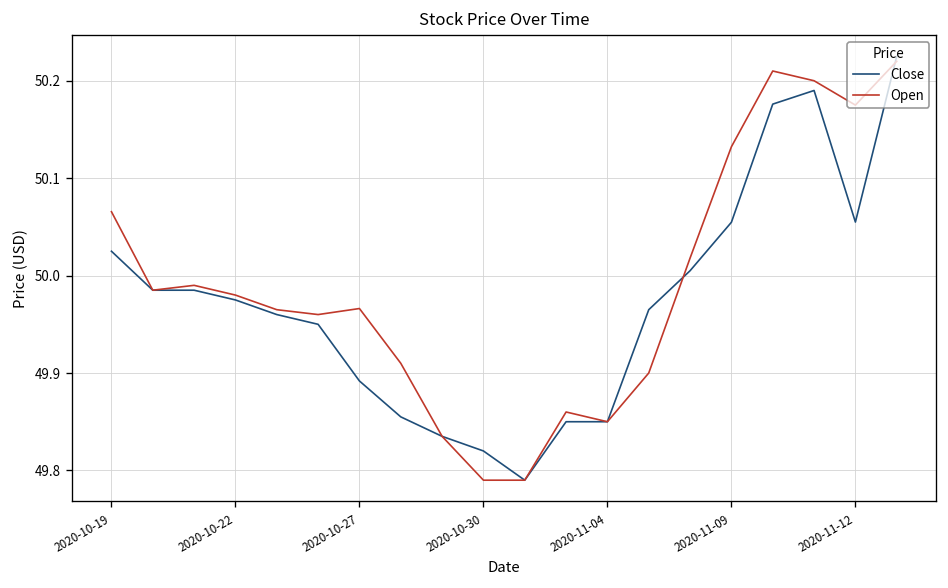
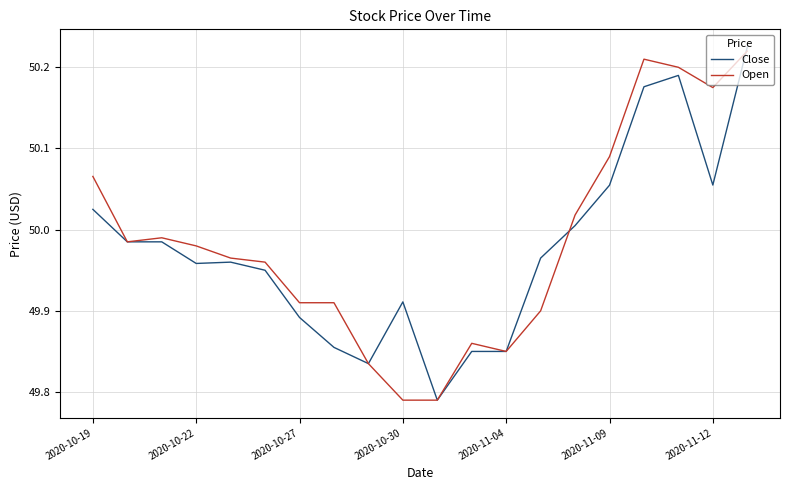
Close, 2020-10-22: 49.97 -> 49.96
Open, 2020-10-27: 49.97 -> 49.91
Close, 2020-10-30: 49.82 -> 49.91
Open, 2020-11-09: 50.13 -> 50.09
